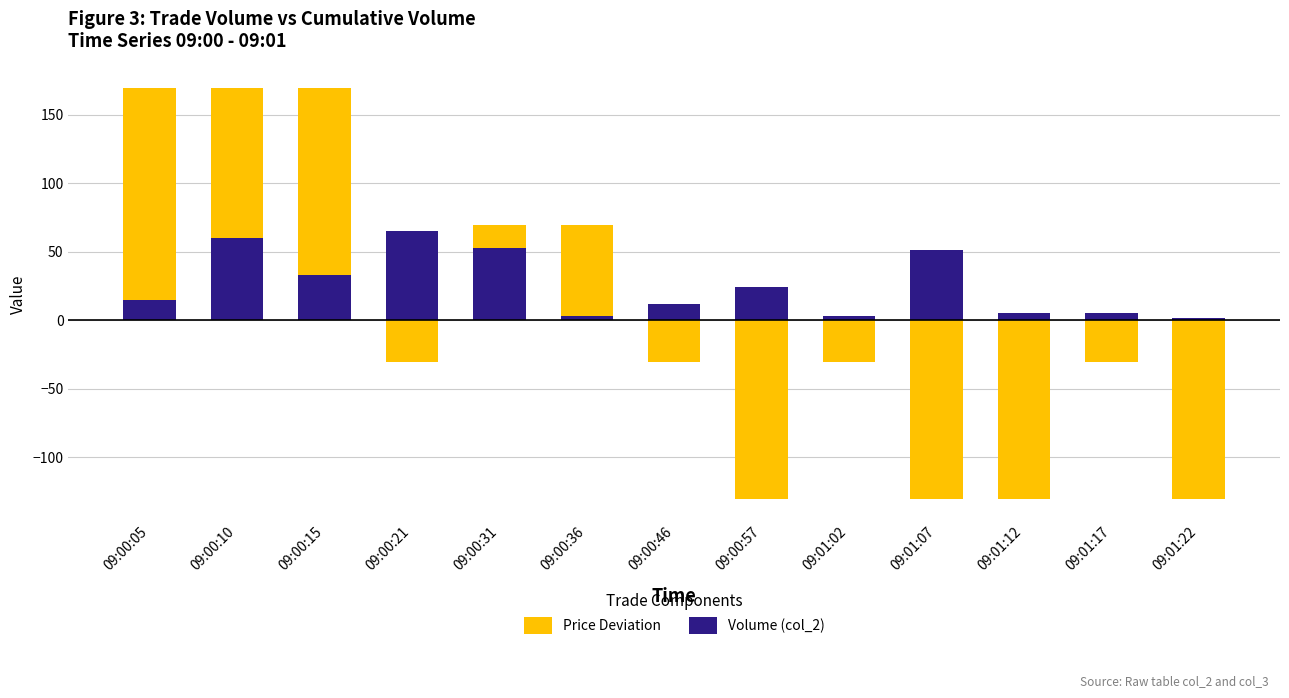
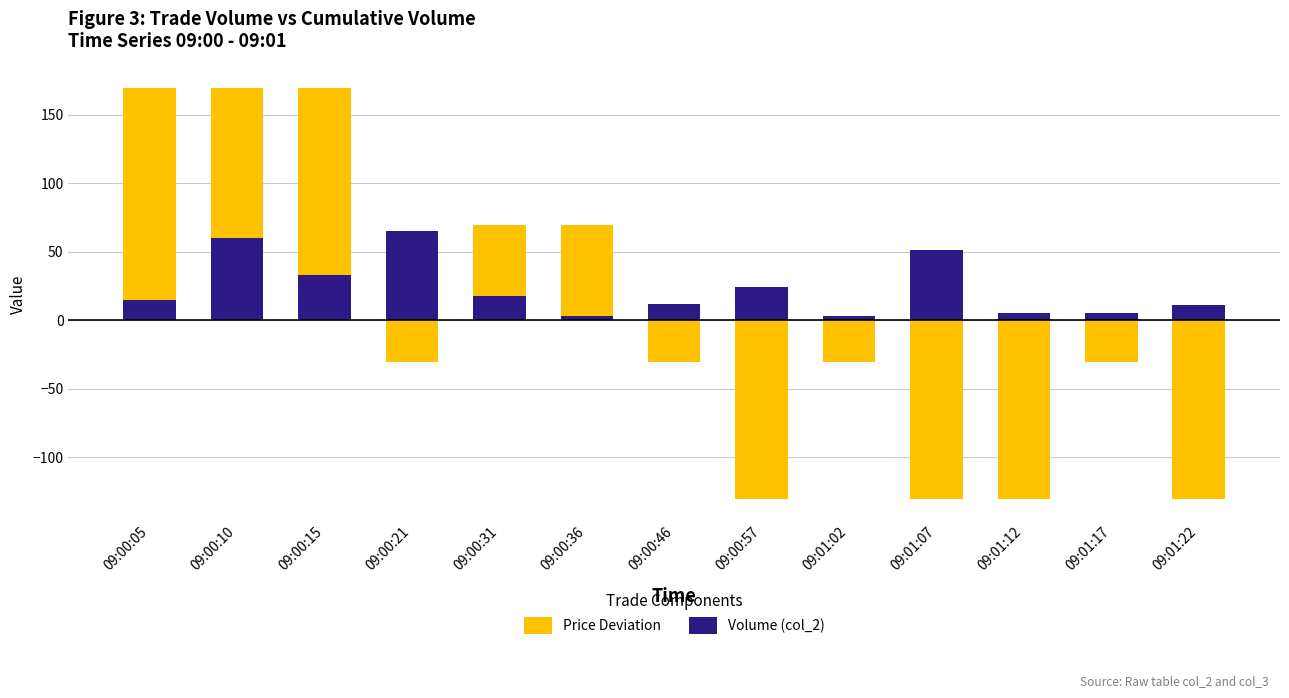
Volume (col_2), 09:00:31: 53 -> 18
Volume (col_2), 09:01:22: 2 -> 11
